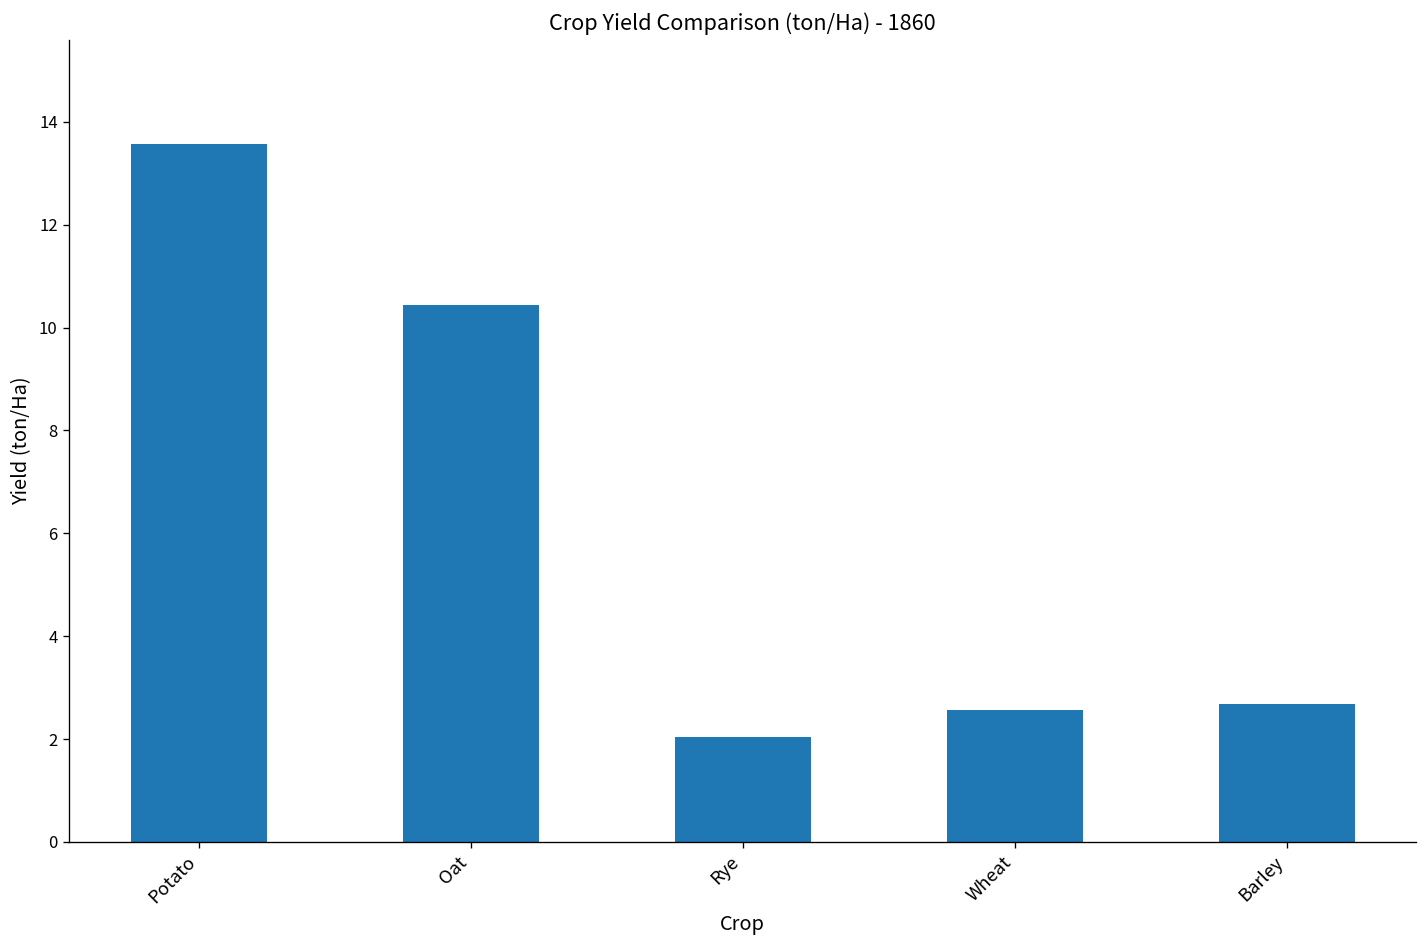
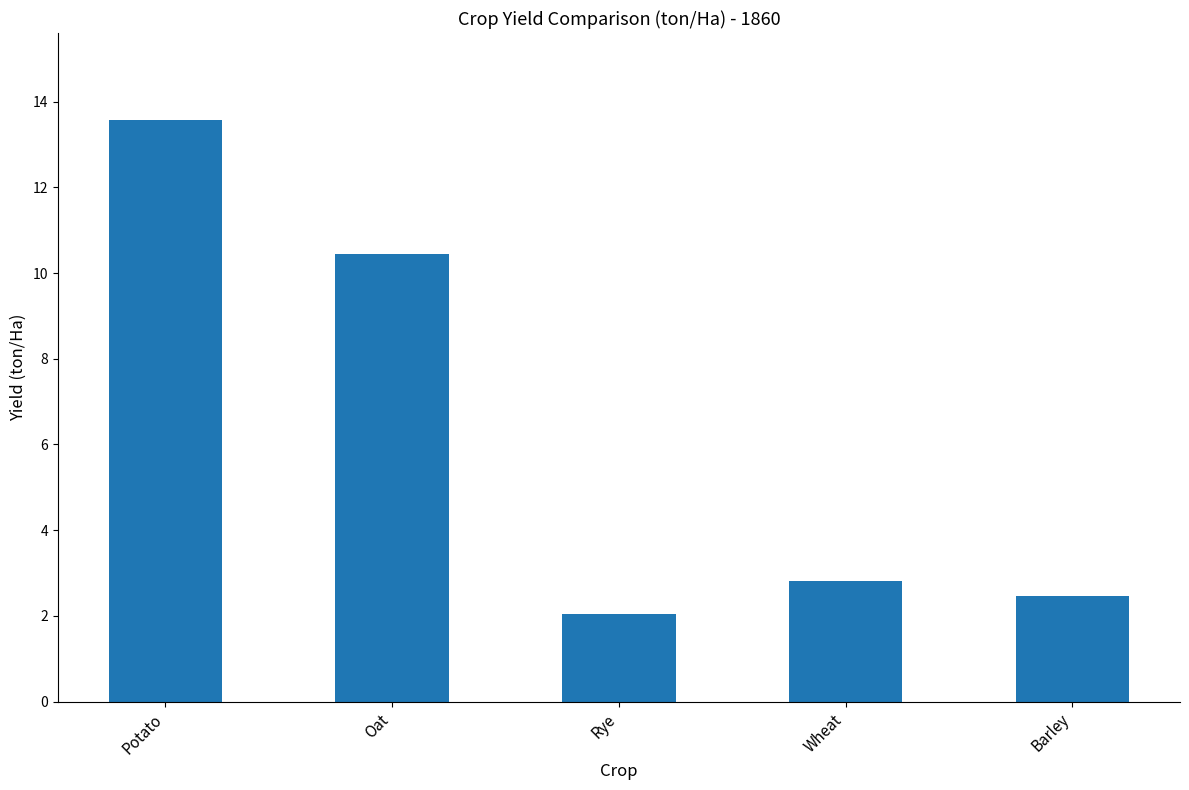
Wheat: 2.6 -> 2.8
Barley: 2.7 -> 2.5
